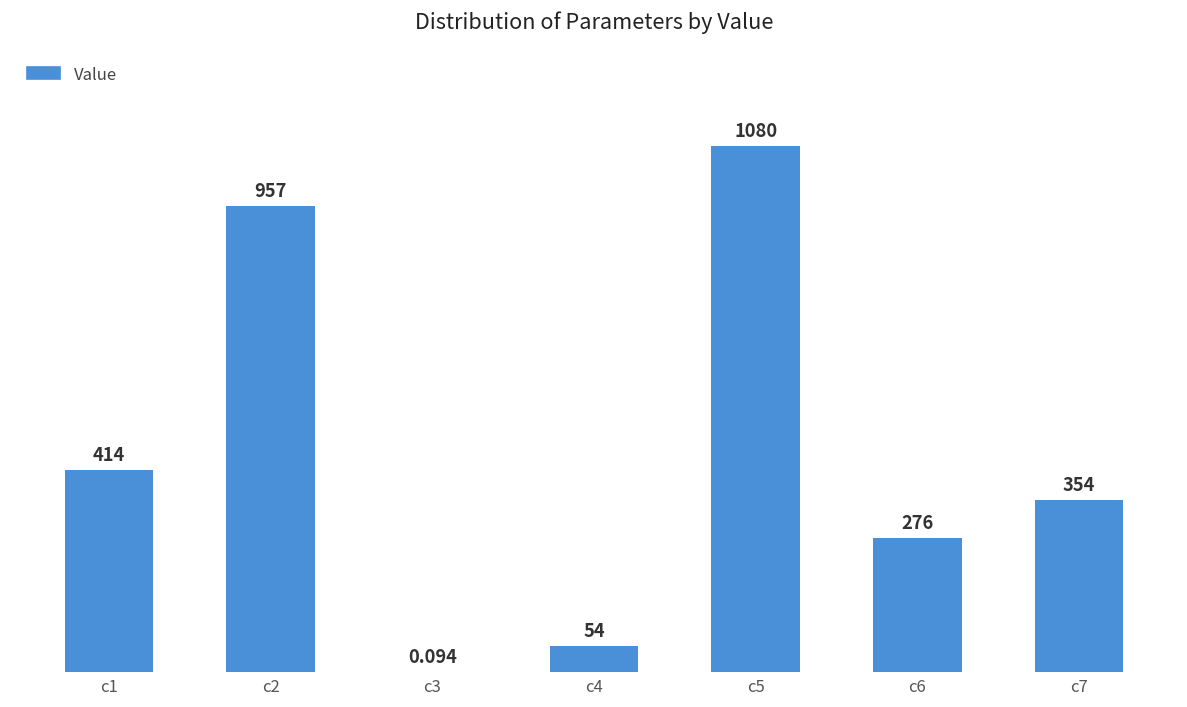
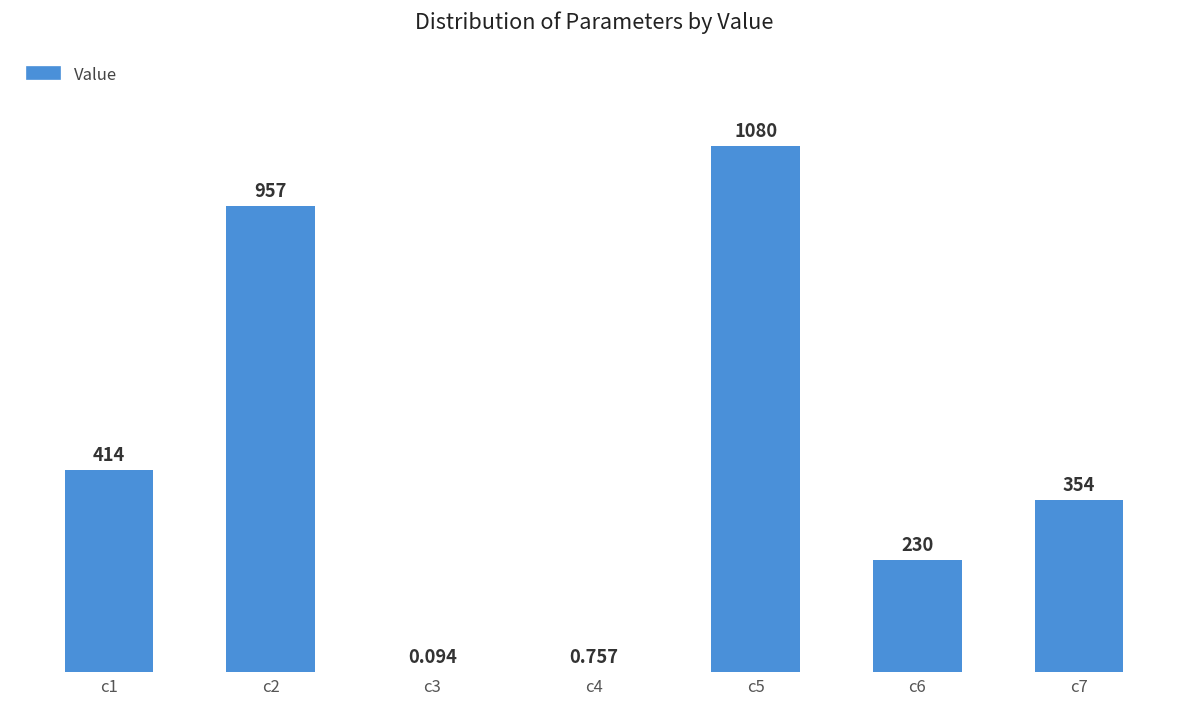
c4: 54 -> 0.757
c6: 276 -> 230
